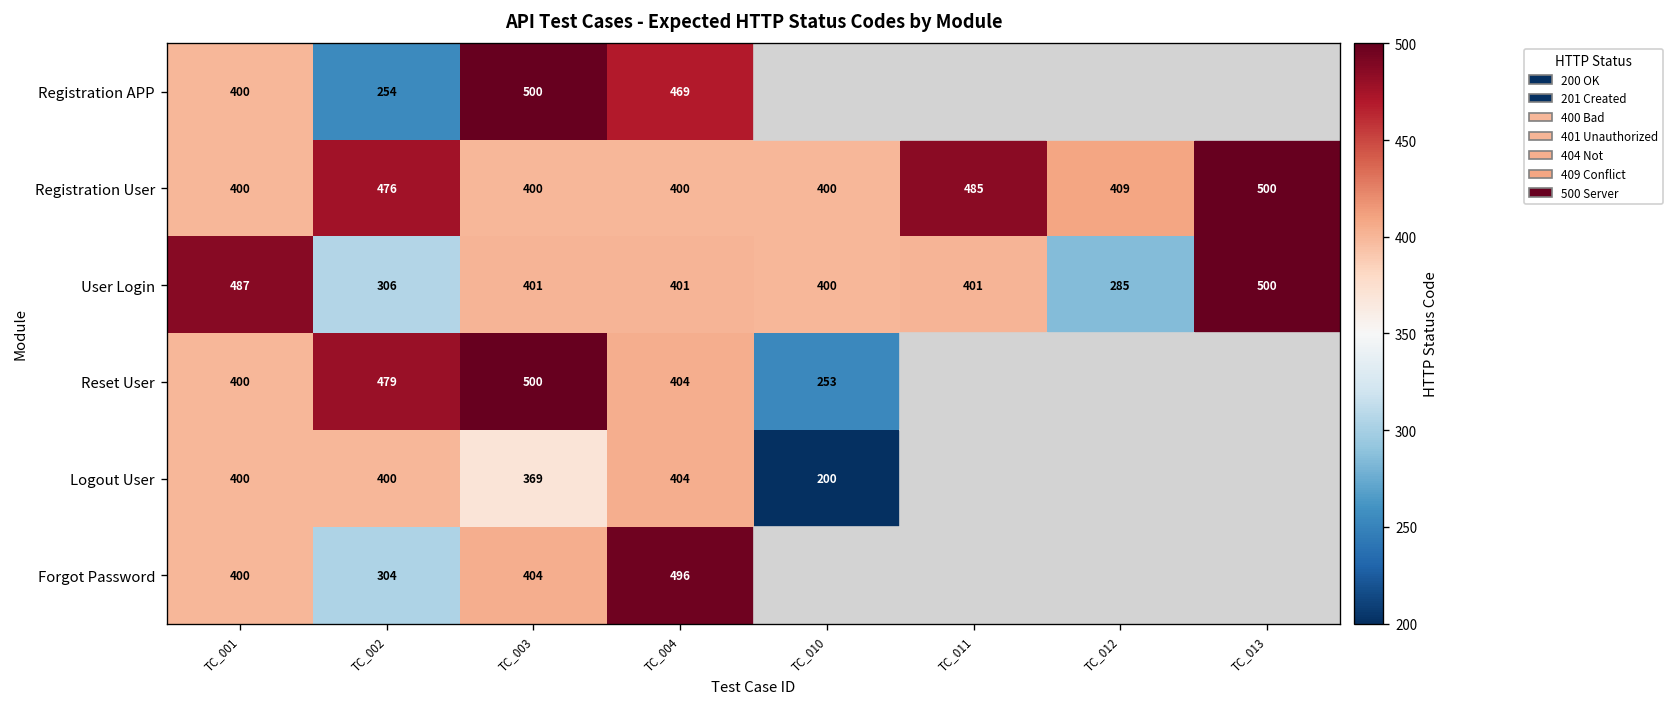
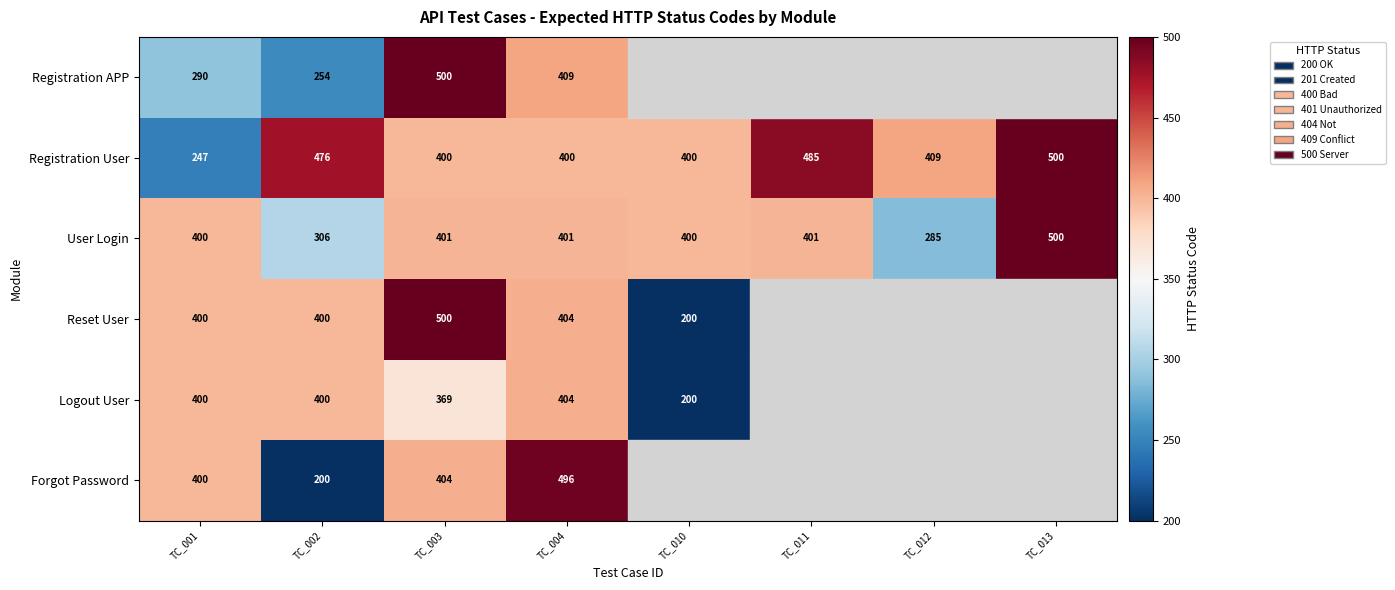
Registration APP, TC_001: 400 -> 290
Registration APP, TC_004: 469 -> 409
Registration User, TC_001: 400 -> 247
User Login, TC_001: 487 -> 400
Reset User, TC_002: 479 -> 400
Reset User, TC_010: 253 -> 200
Forgot Password, TC_002: 304 -> 200
